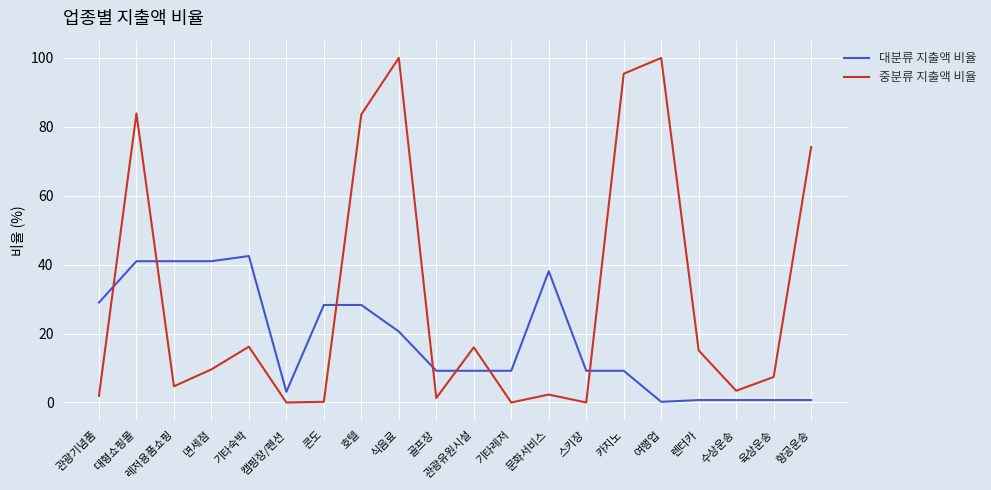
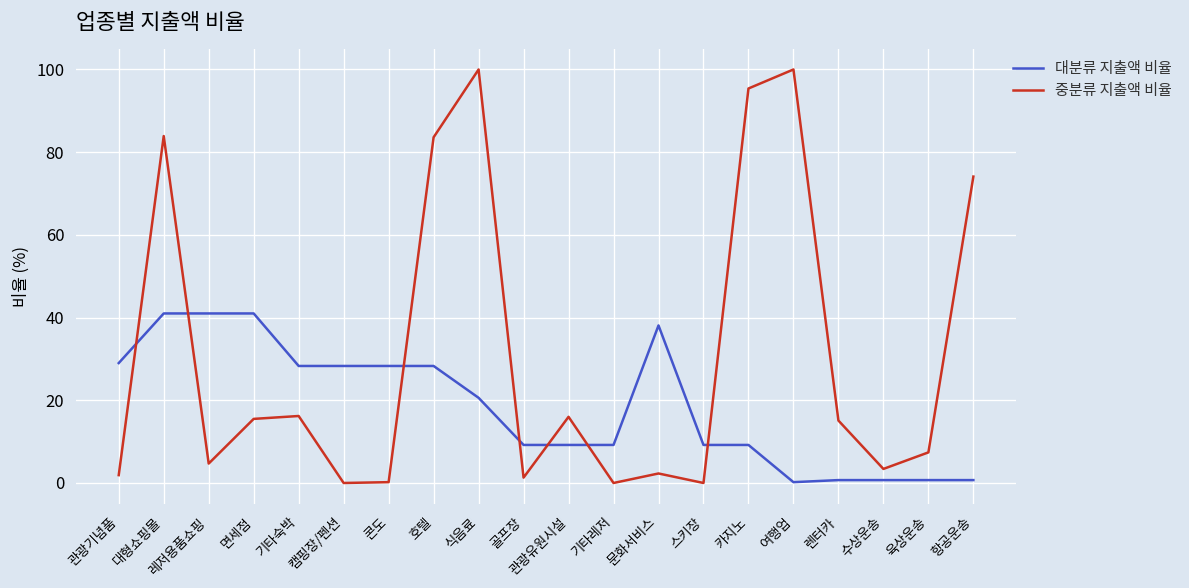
중분류 지출액 비율, 면세점: 10 -> 16
대분류 지출액 비율, 기타숙박: 43 -> 28
대분류 지출액 비율, 캠핑장/펜션: 3 -> 28
